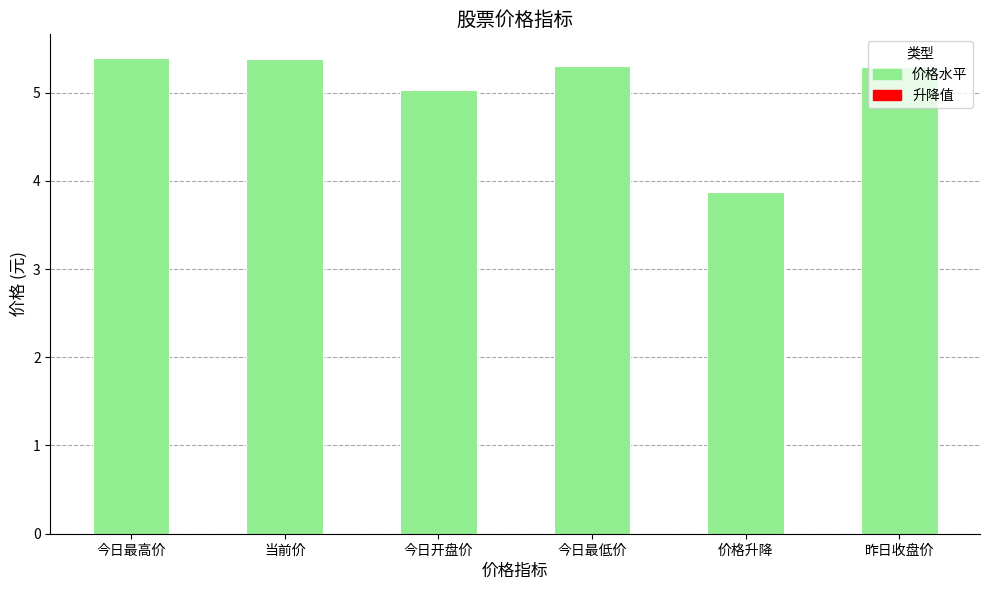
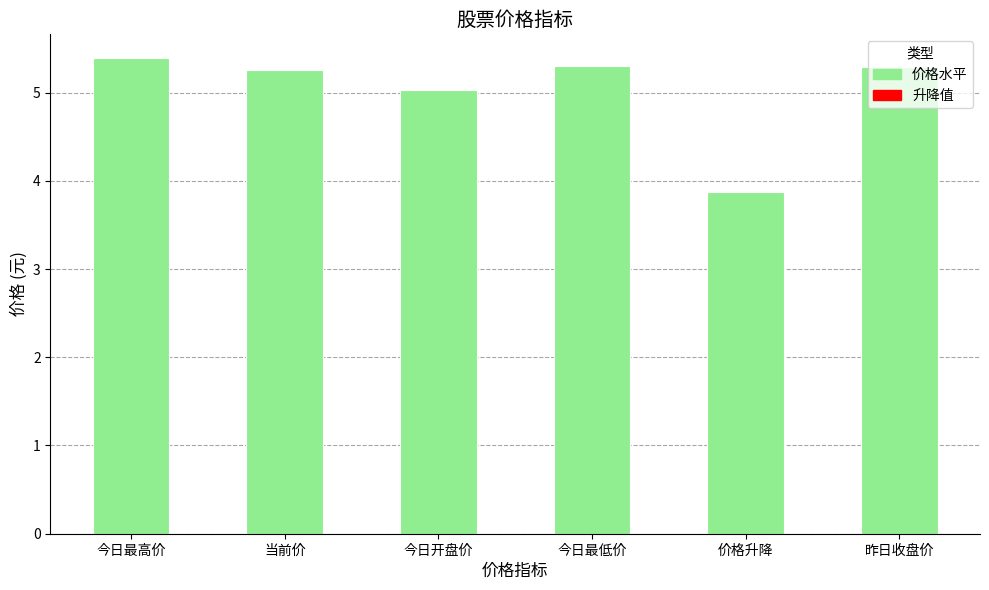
当前价: 5.4 -> 5.3
